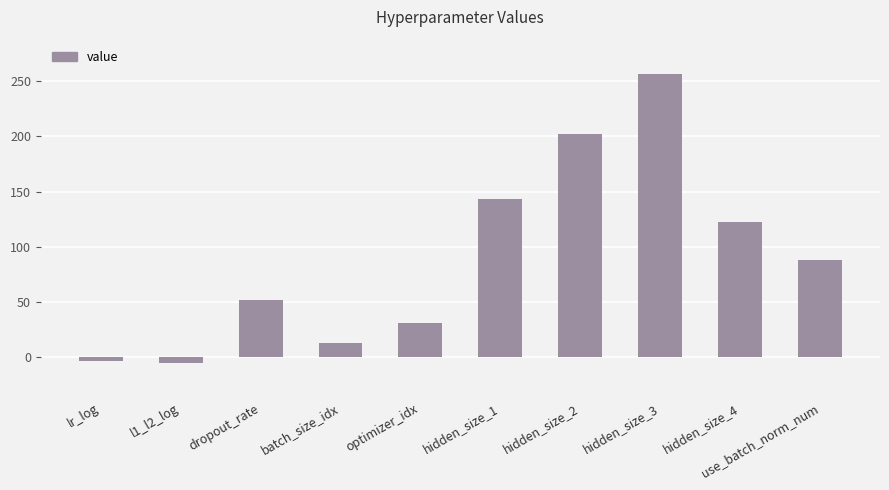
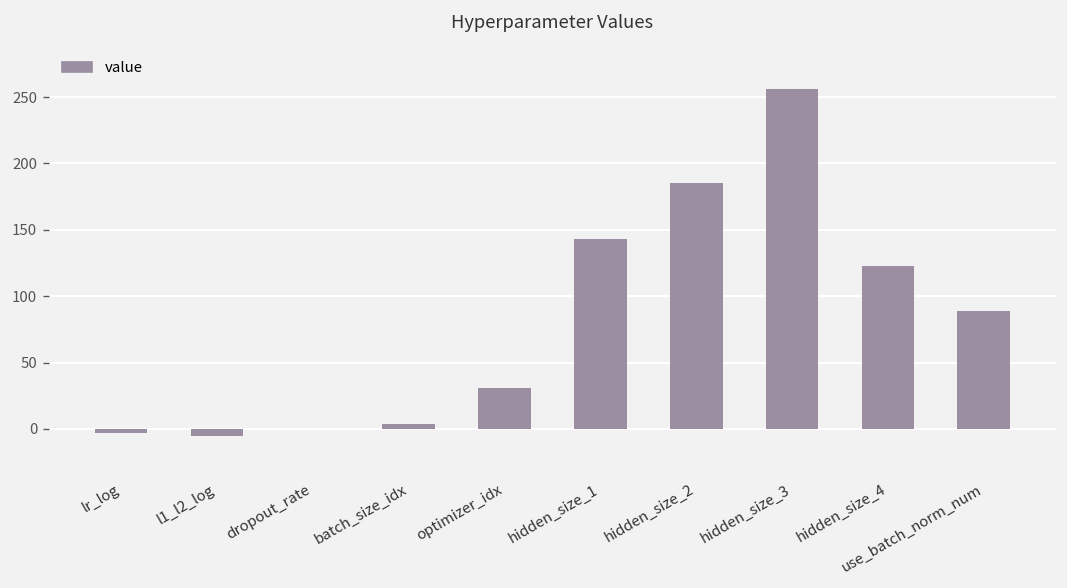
dropout_rate: 52 -> 0
batch_size_idx: 13 -> 4
hidden_size_2: 202 -> 185
